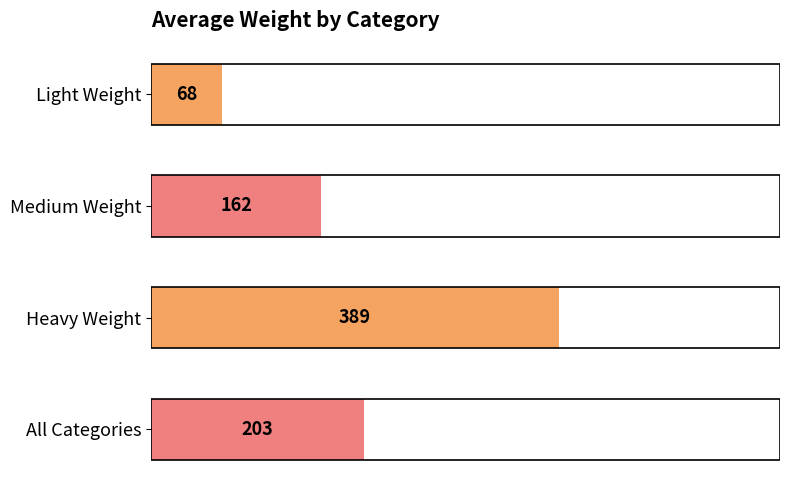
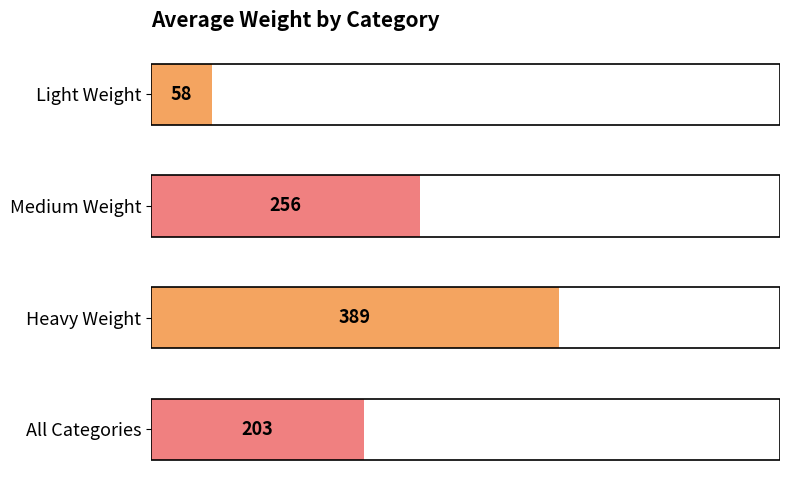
Light Weight: 68 -> 58
Medium Weight: 162 -> 256
